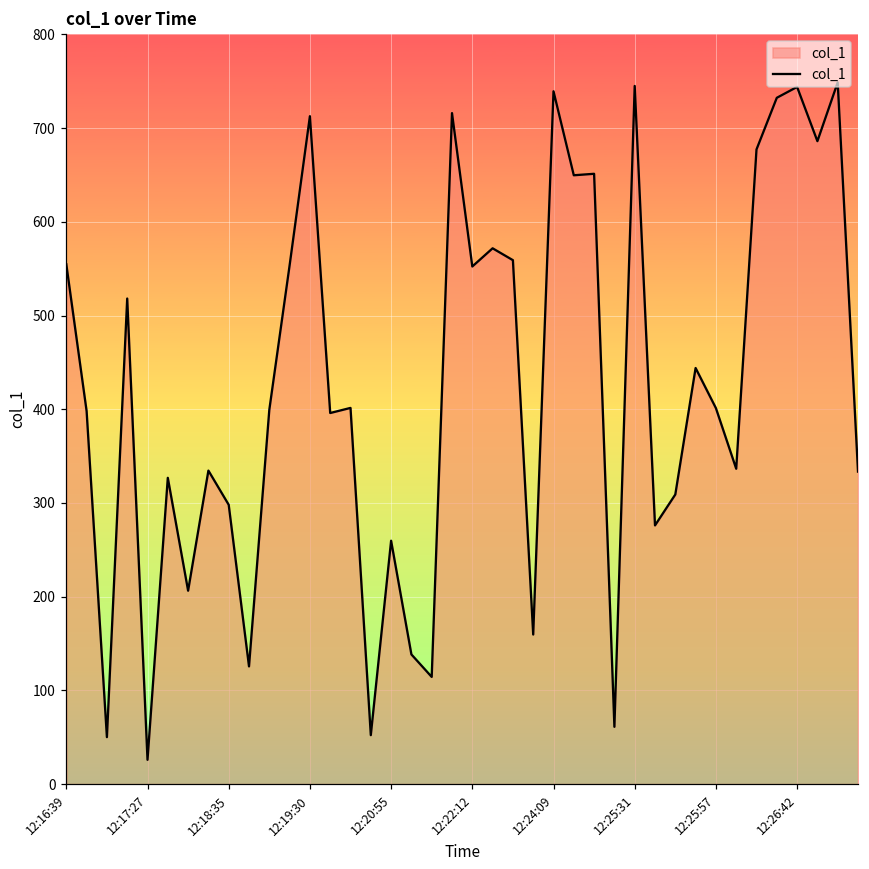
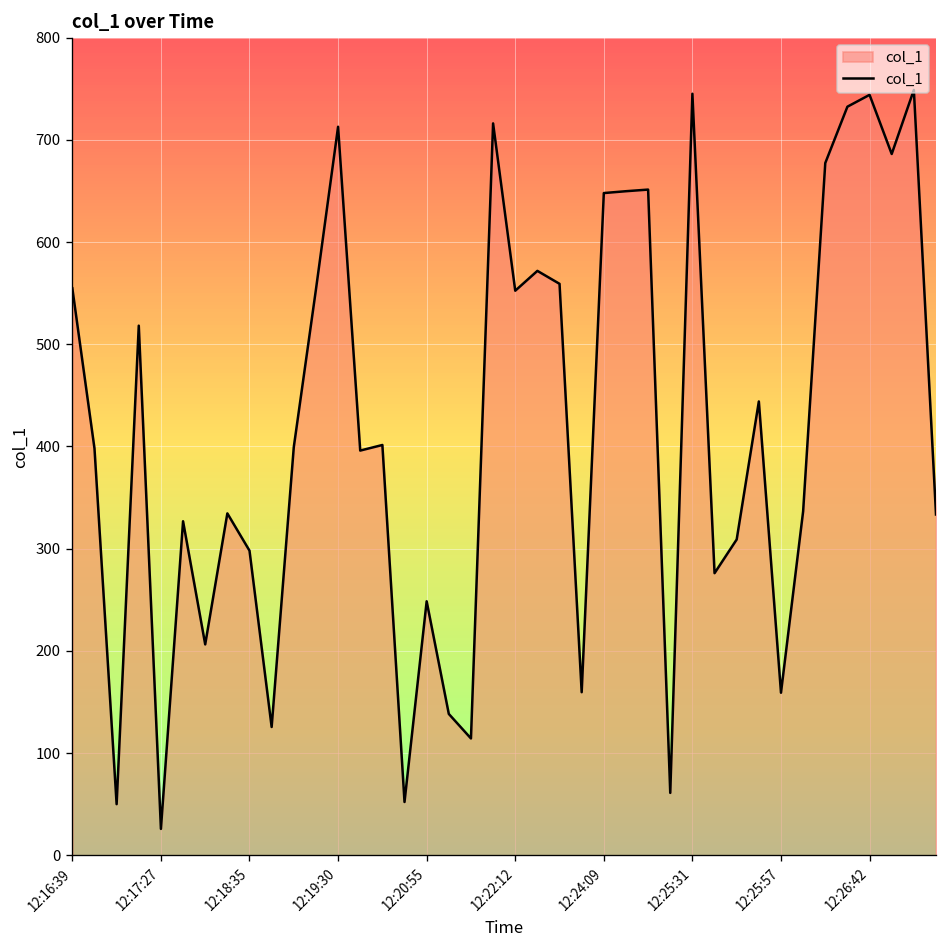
12:20:55: 260 -> 250
12:24:09: 740 -> 650
12:25:57: 400 -> 160
